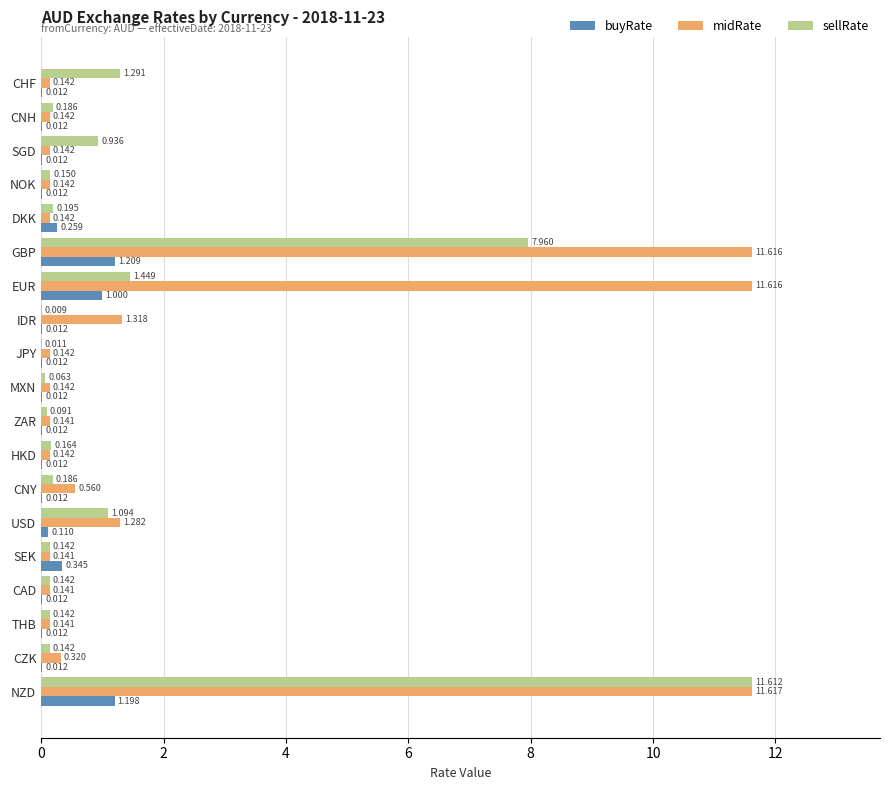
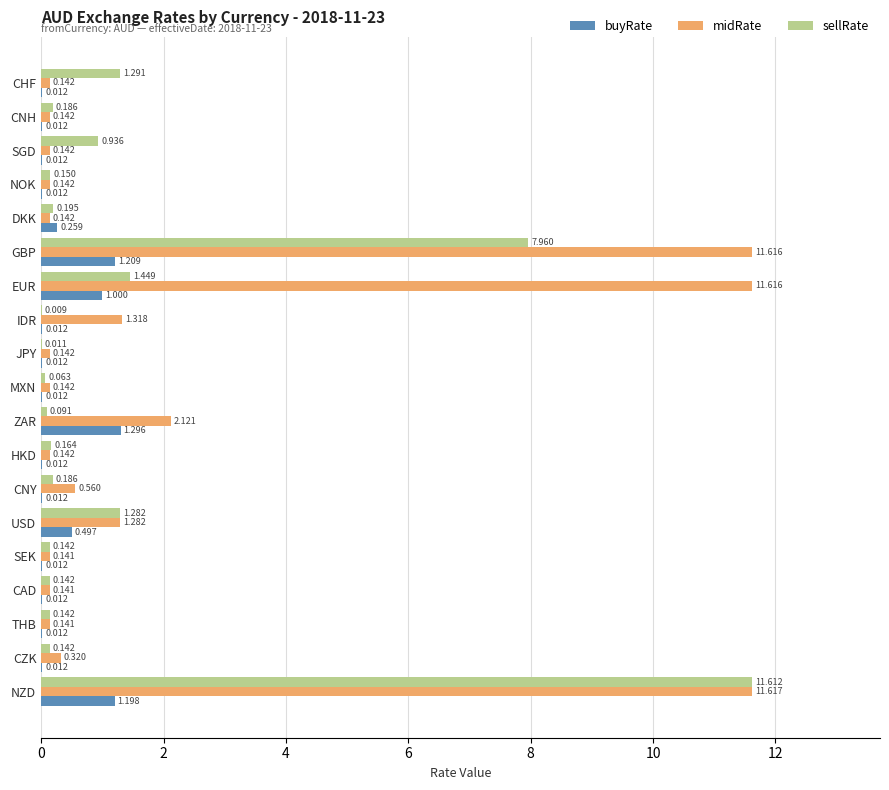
midRate, ZAR: 0.141 -> 2.121
buyRate, ZAR: 0.012 -> 1.296
sellRate, USD: 1.094 -> 1.282
buyRate, USD: 0.110 -> 0.497
buyRate, SEK: 0.345 -> 0.012
